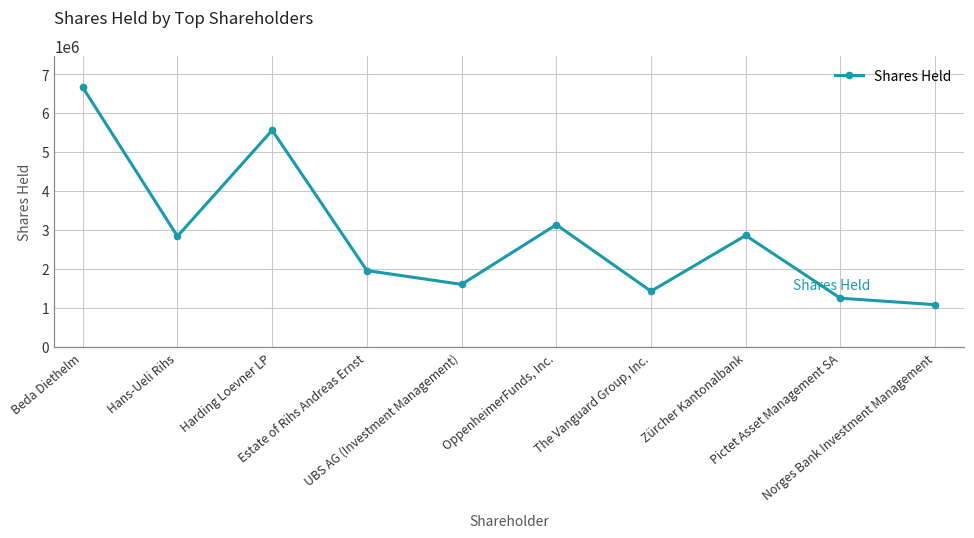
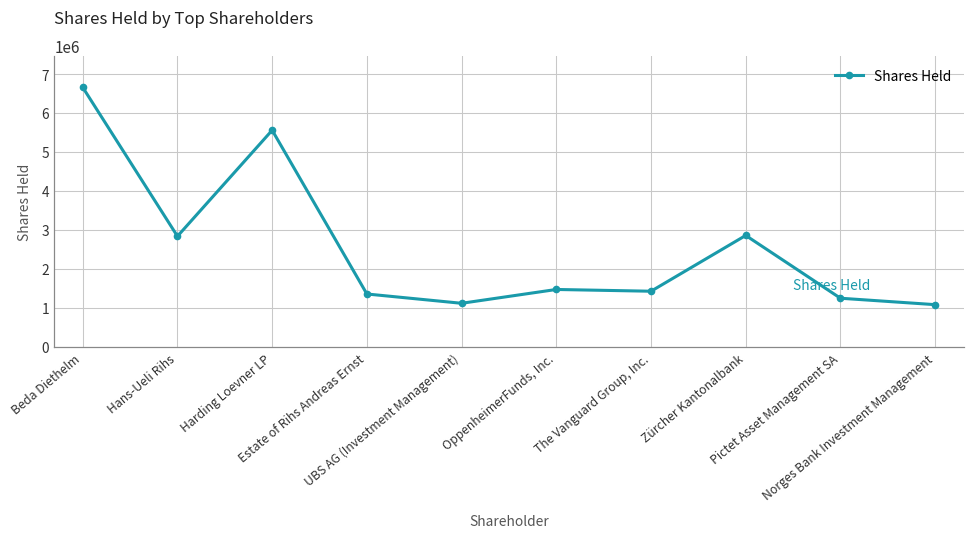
Estate of Rihs Andreas Ernst: 2000000 -> 1400000
UBS AG (Investment Management): 1600000 -> 1100000
OppenheimerFunds, Inc.: 3100000 -> 1500000
